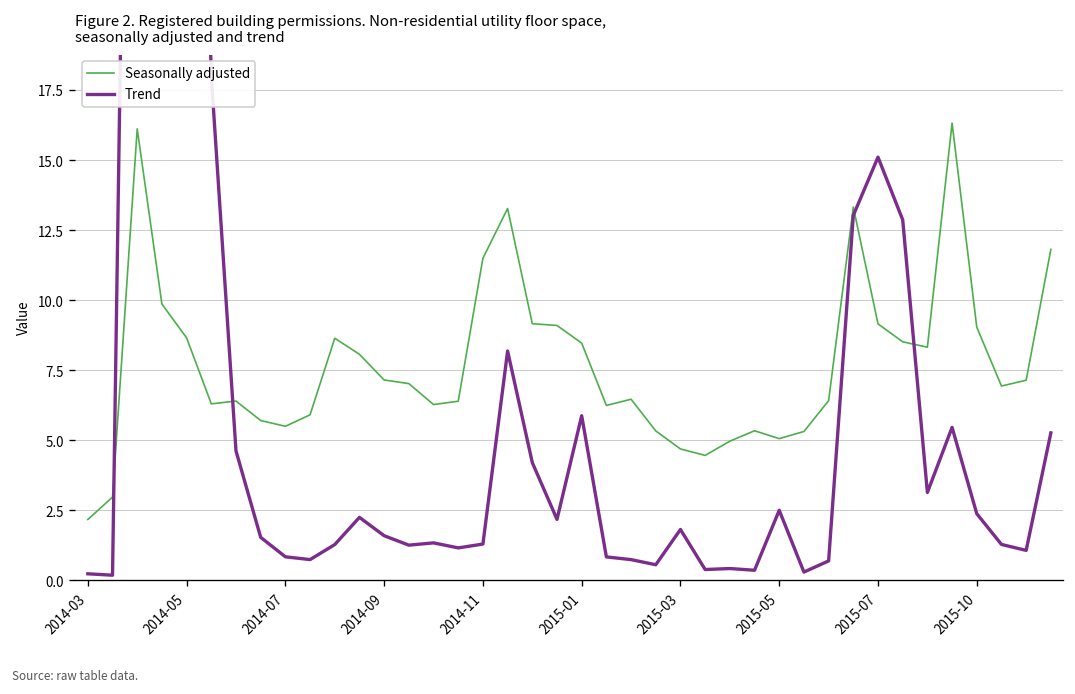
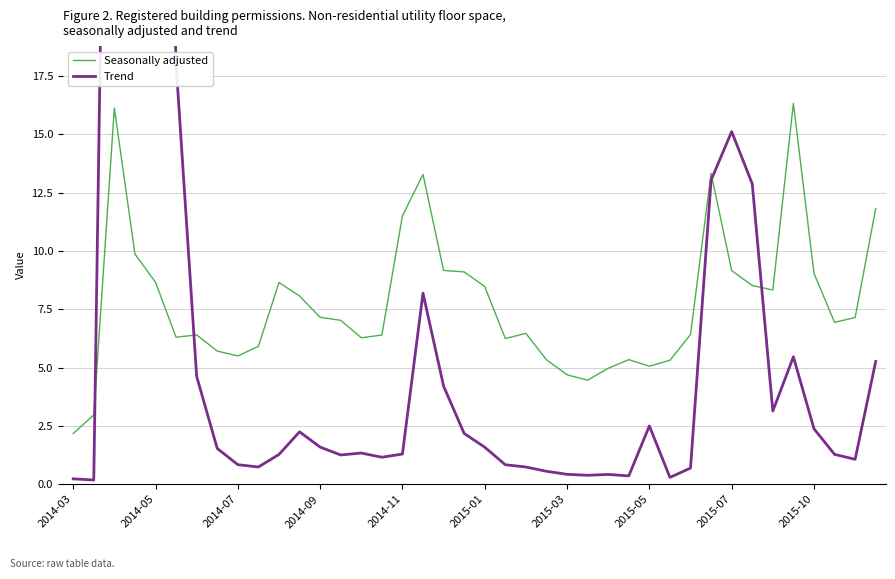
Trend, 2015-01: 5.9 -> 1.6
Trend, 2015-03: 1.8 -> 0.4
